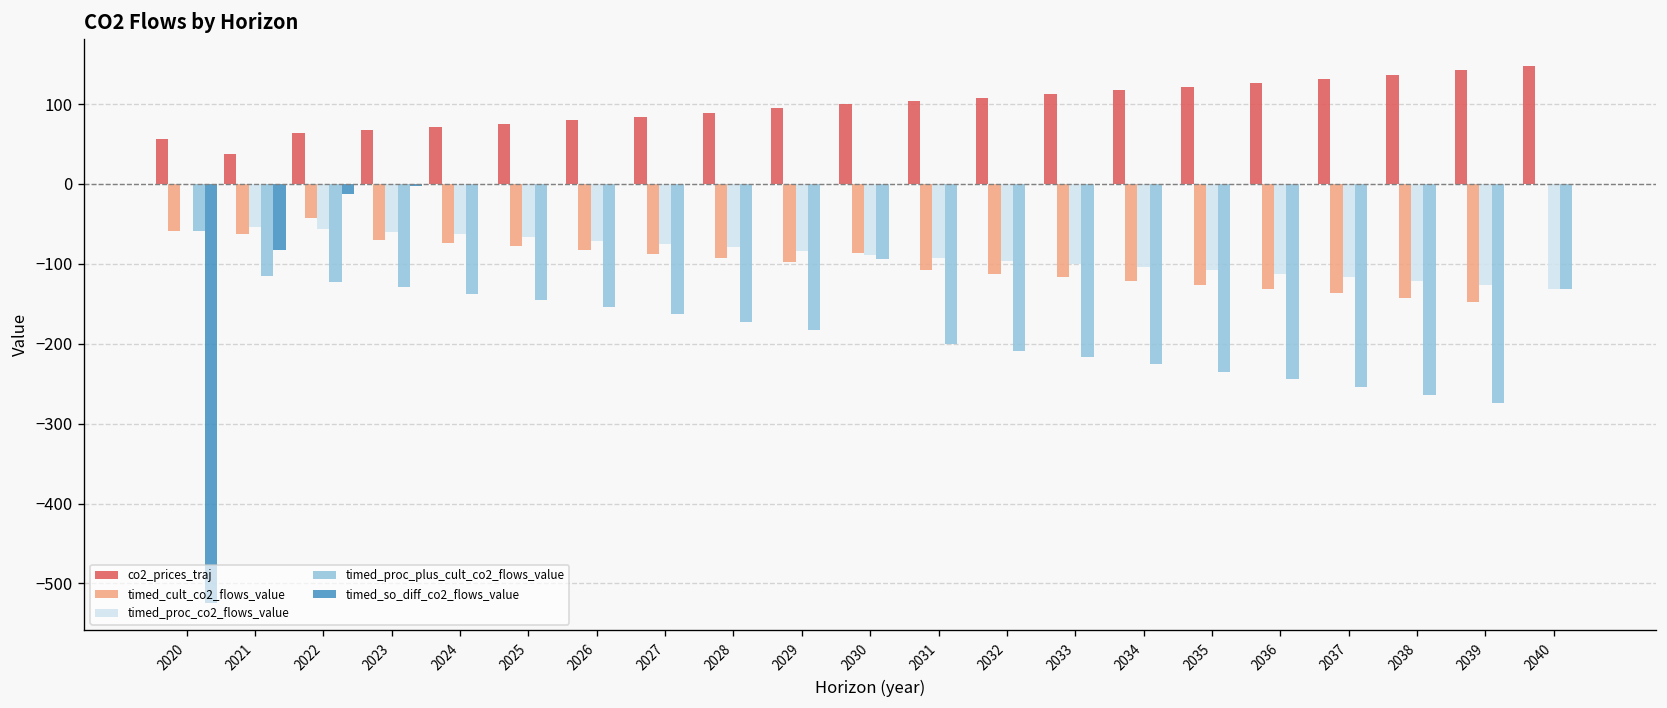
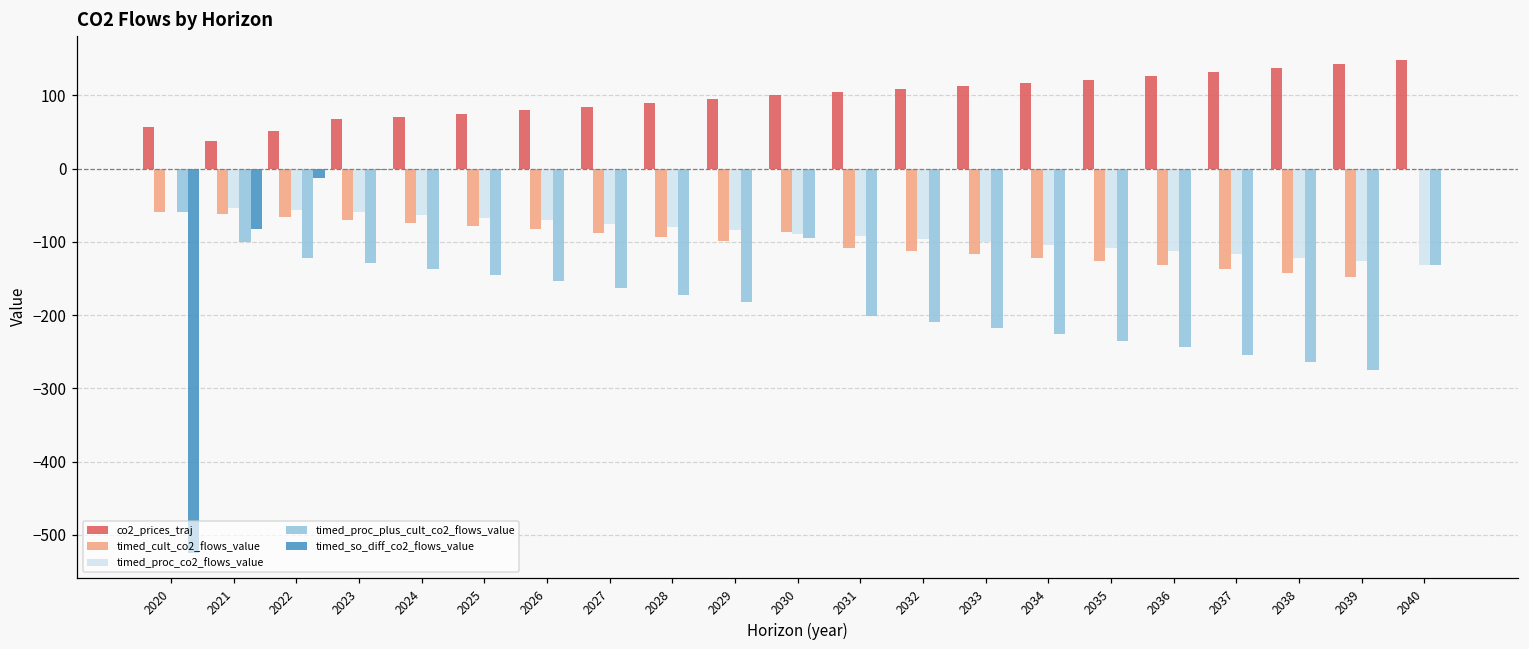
timed_proc_plus_cult_co2_flows_value, 2021: -120 -> -100
co2_prices_traj, 2022: 60 -> 50
timed_cult_co2_flows_value, 2022: -40 -> -70
